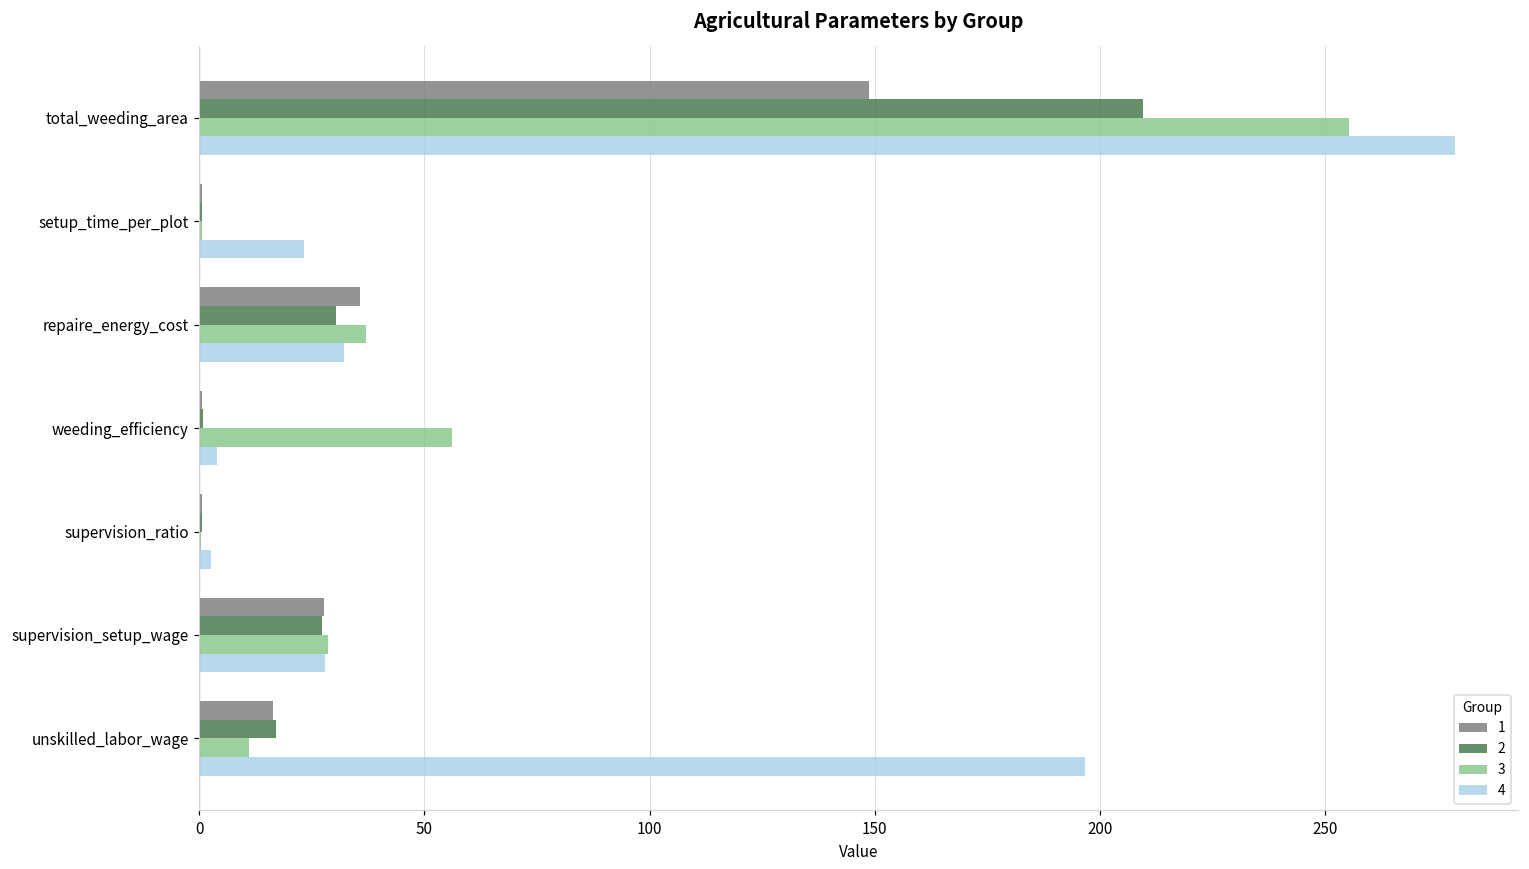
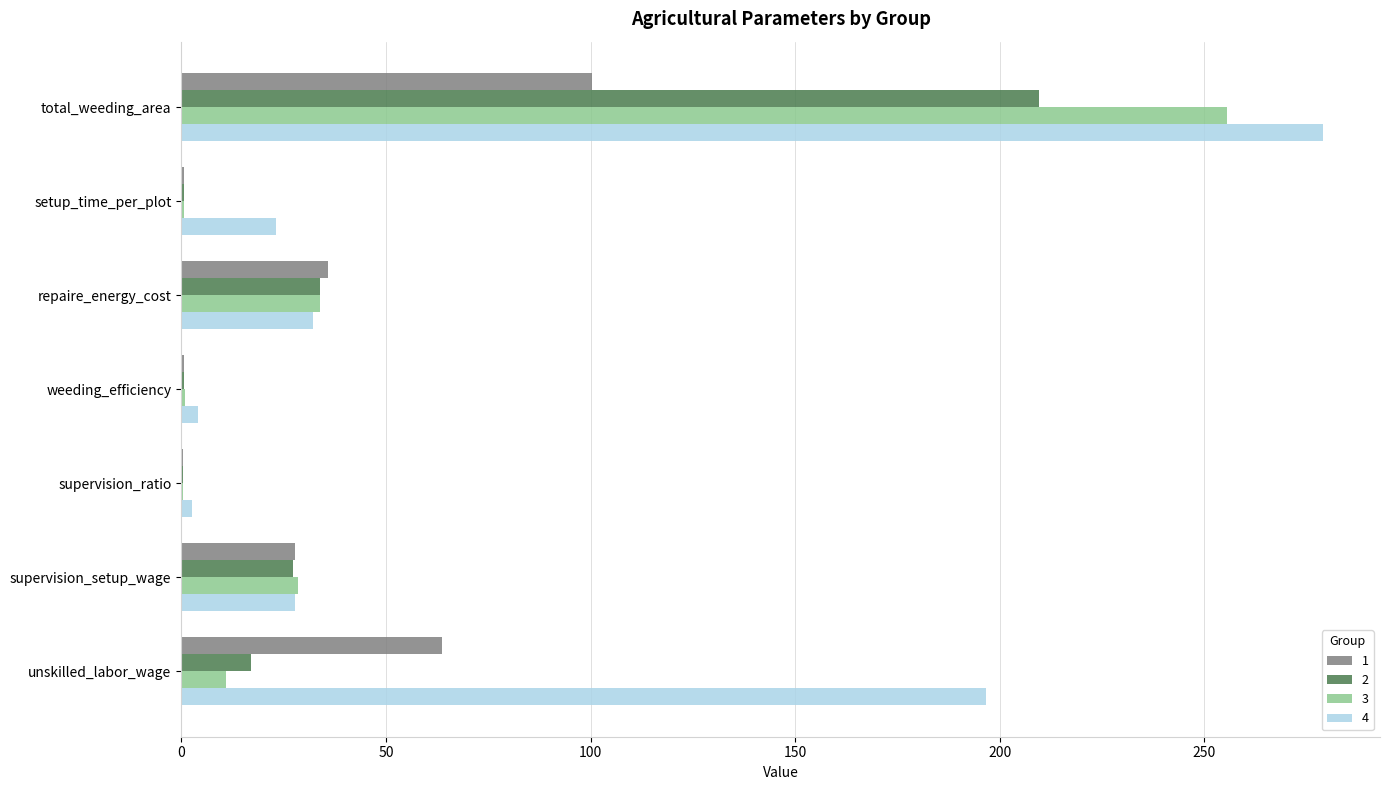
1, total_weeding_area: 149 -> 100
2, repaire_energy_cost: 30 -> 34
3, repaire_energy_cost: 37 -> 34
3, weeding_efficiency: 56 -> 1
1, unskilled_labor_wage: 16 -> 64
